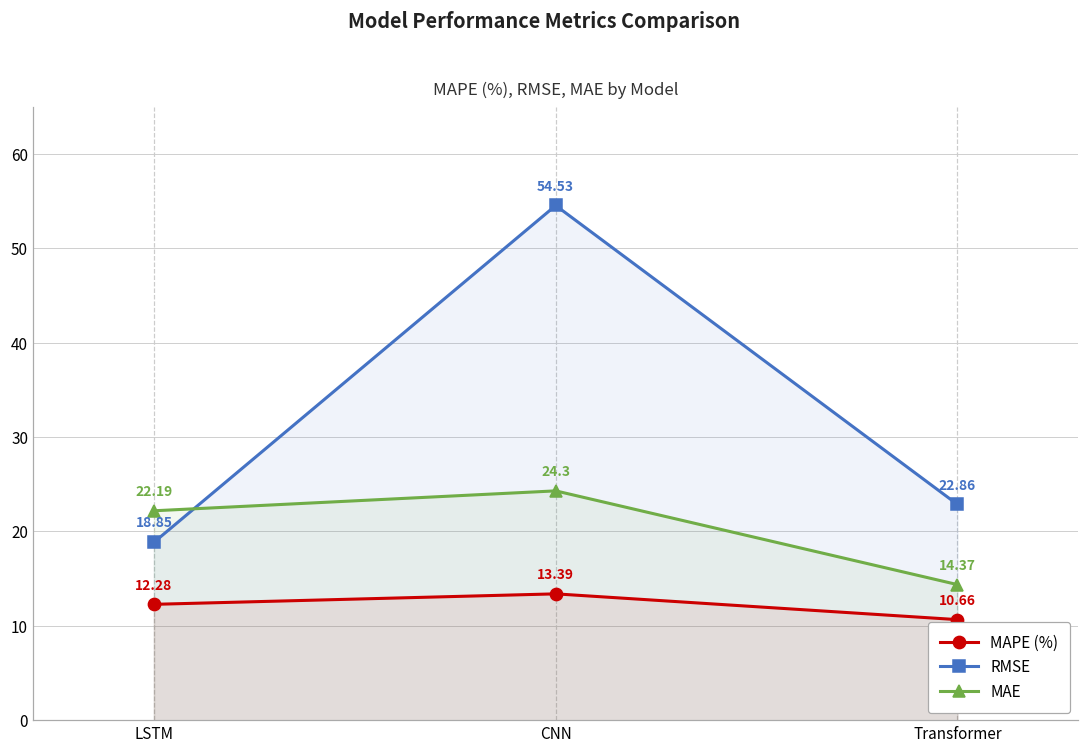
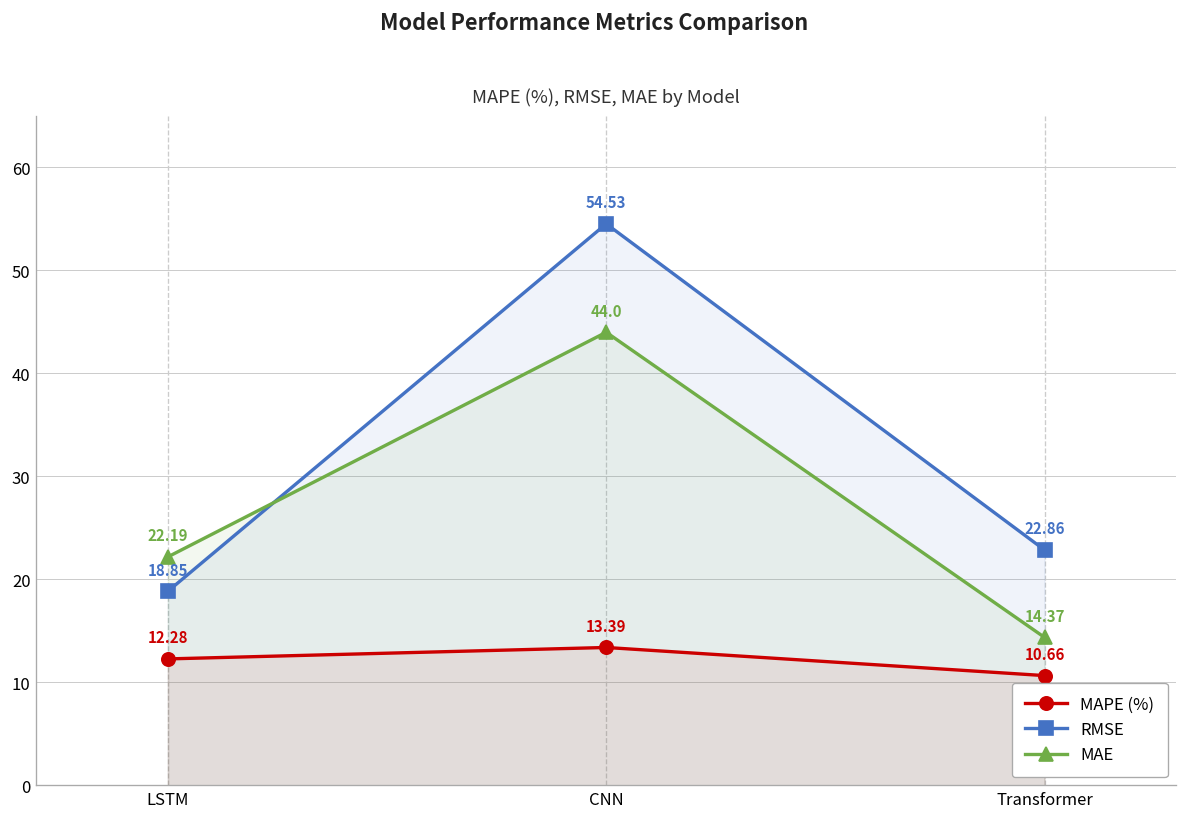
MAE, CNN: 24.3 -> 44.0
